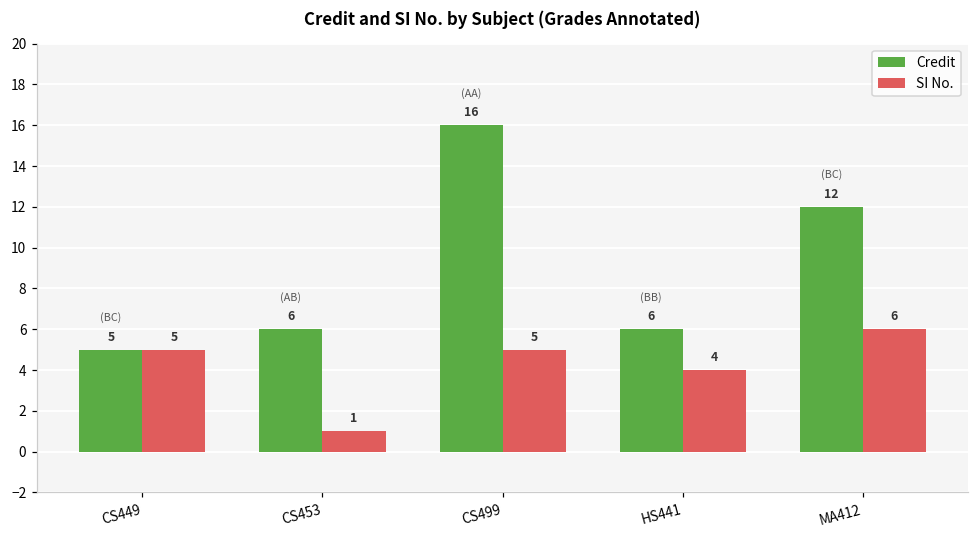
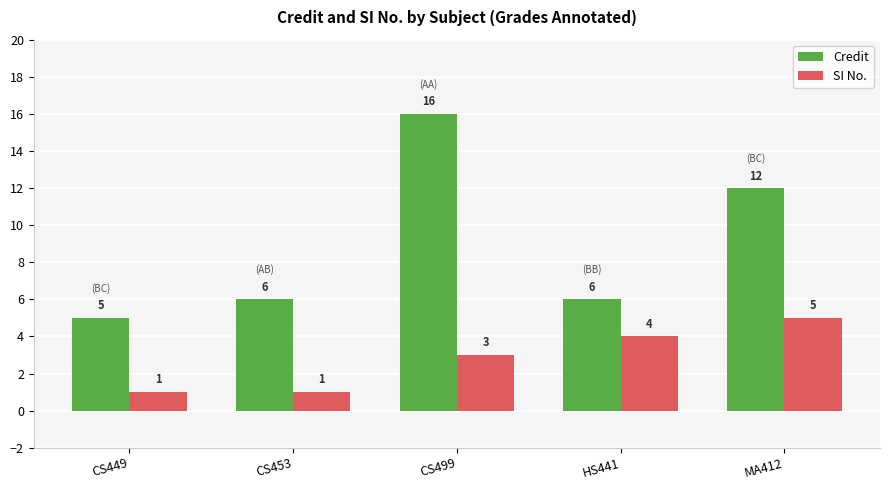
SI No., CS449: 5 -> 1
SI No., CS499: 5 -> 3
SI No., MA412: 6 -> 5
